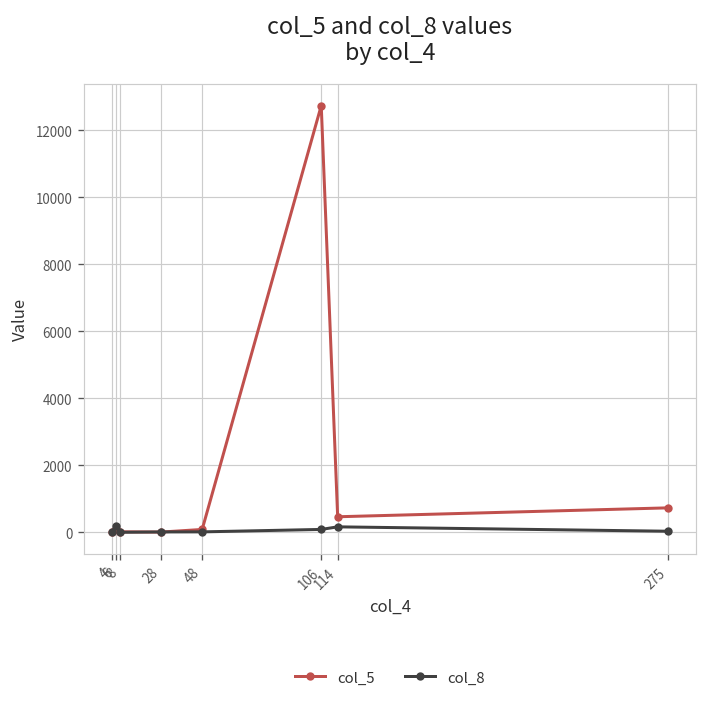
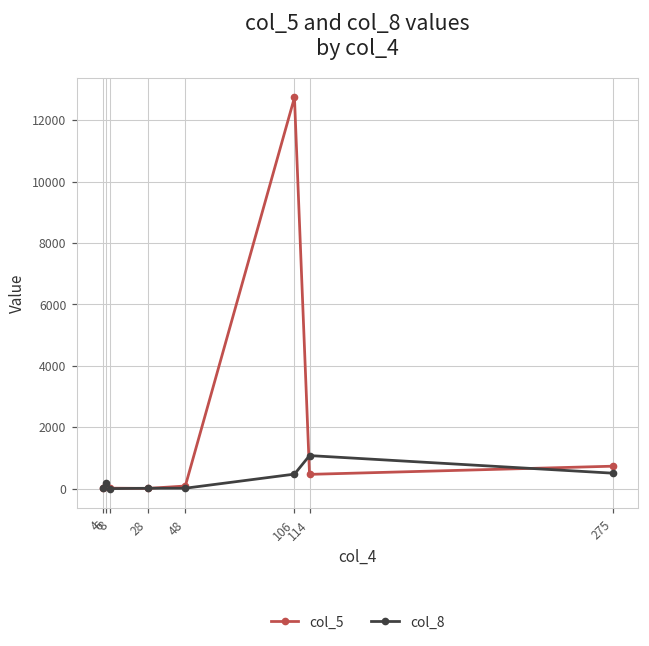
col_8, 106: 100 -> 500
col_8, 114: 200 -> 1100
col_8, 275: 0 -> 500
